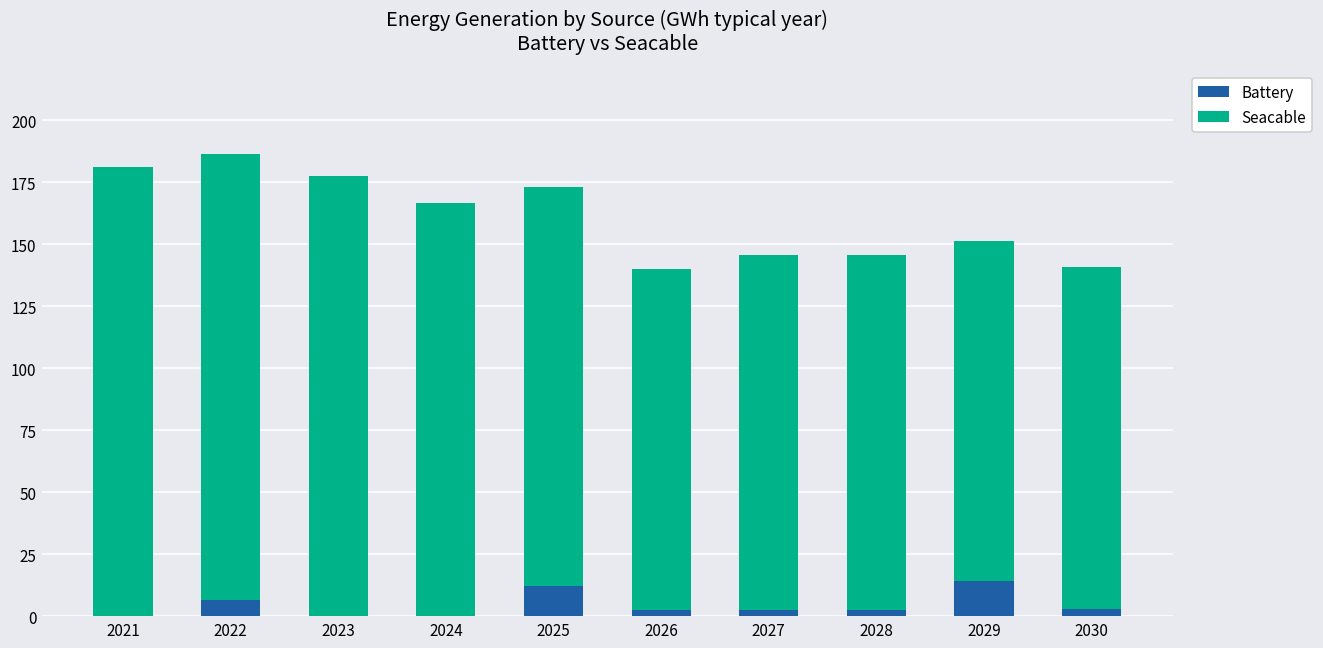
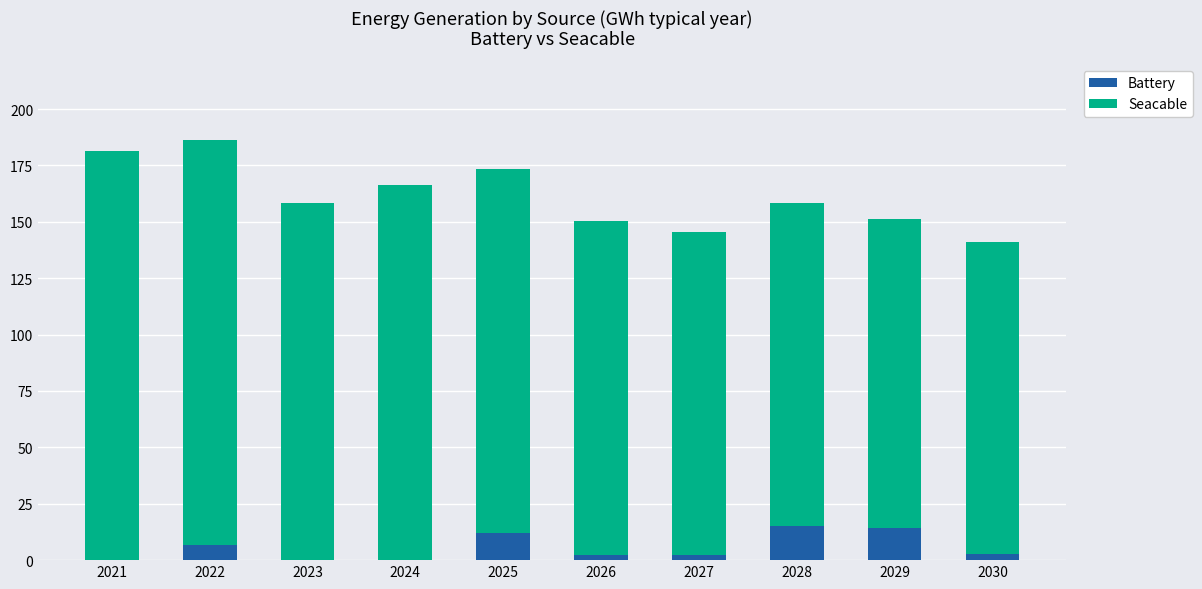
Seacable, 2023: 178 -> 158
Seacable, 2026: 138 -> 148
Battery, 2028: 2 -> 15
